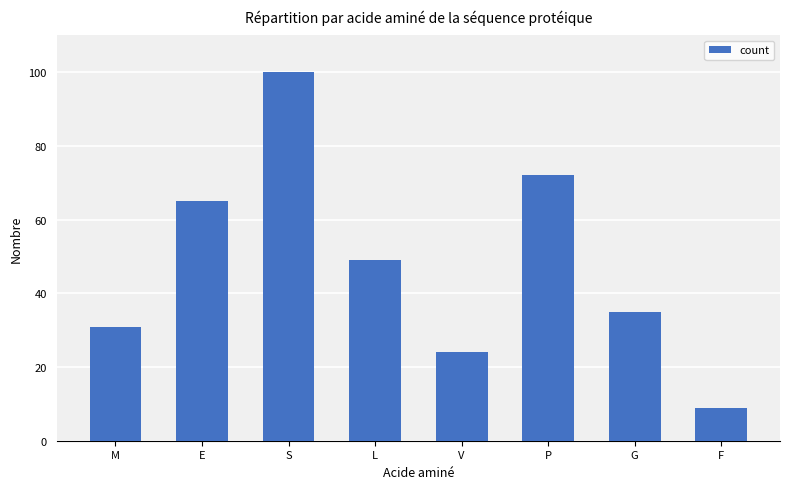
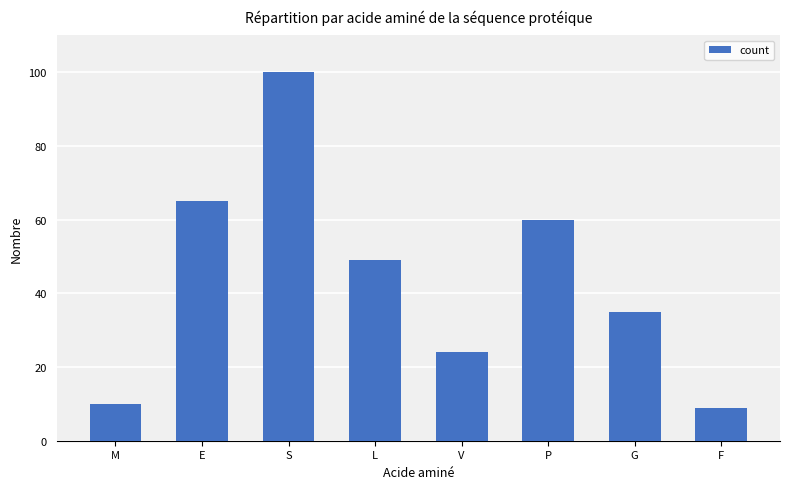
M: 31 -> 10
P: 72 -> 60
